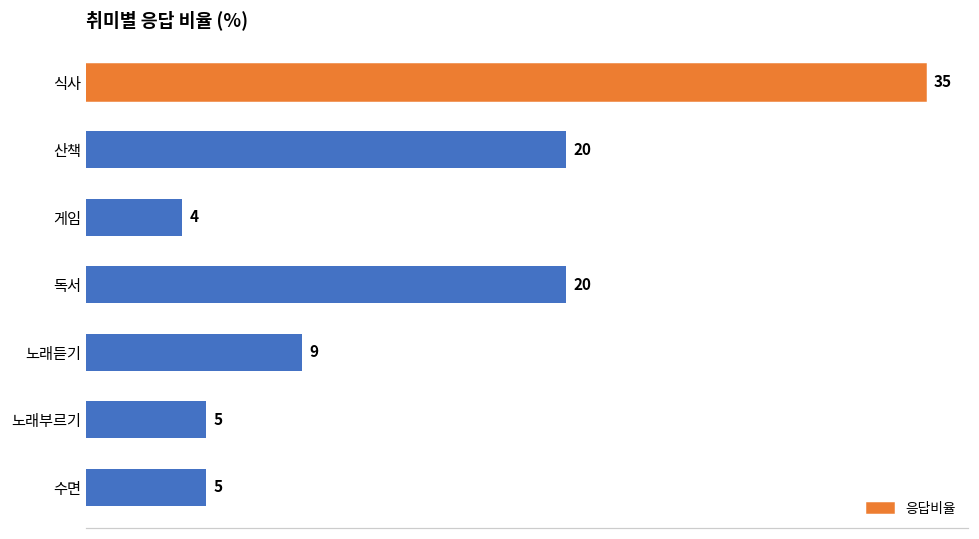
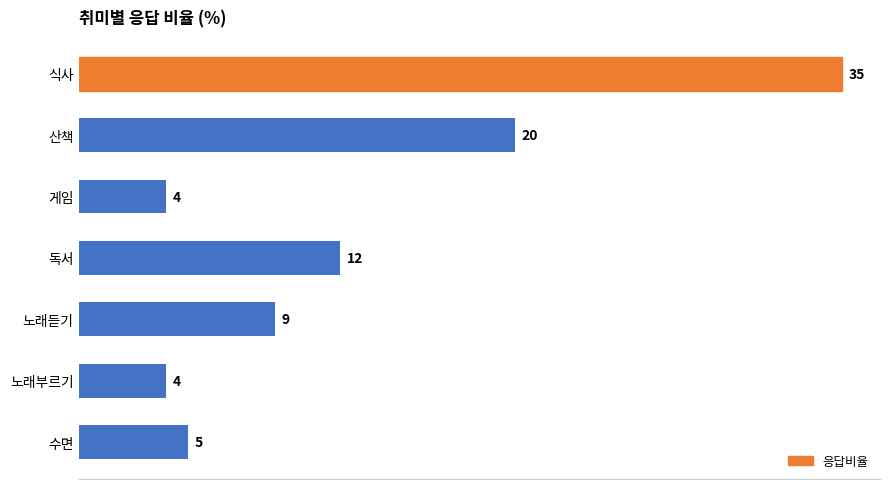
독서: 20 -> 12
노래부르기: 5 -> 4
